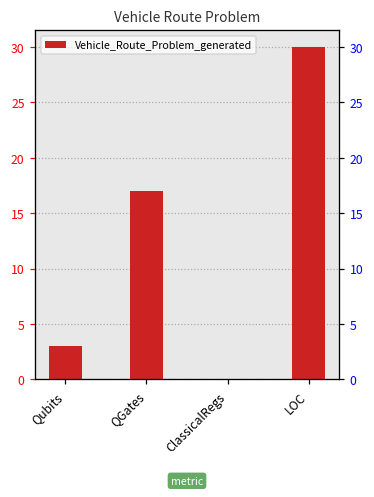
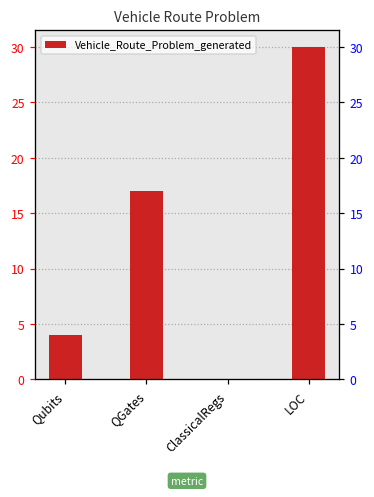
Qubits: 3 -> 4
